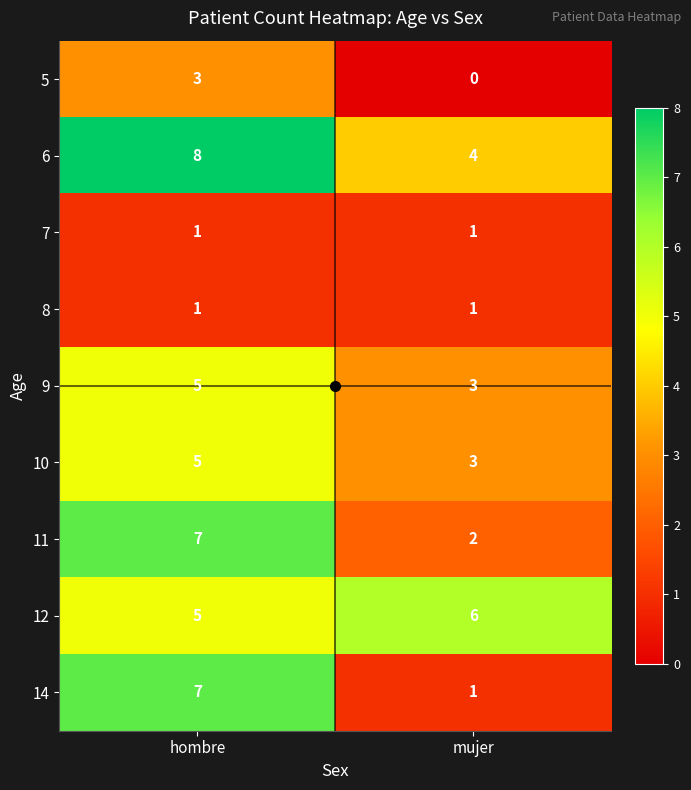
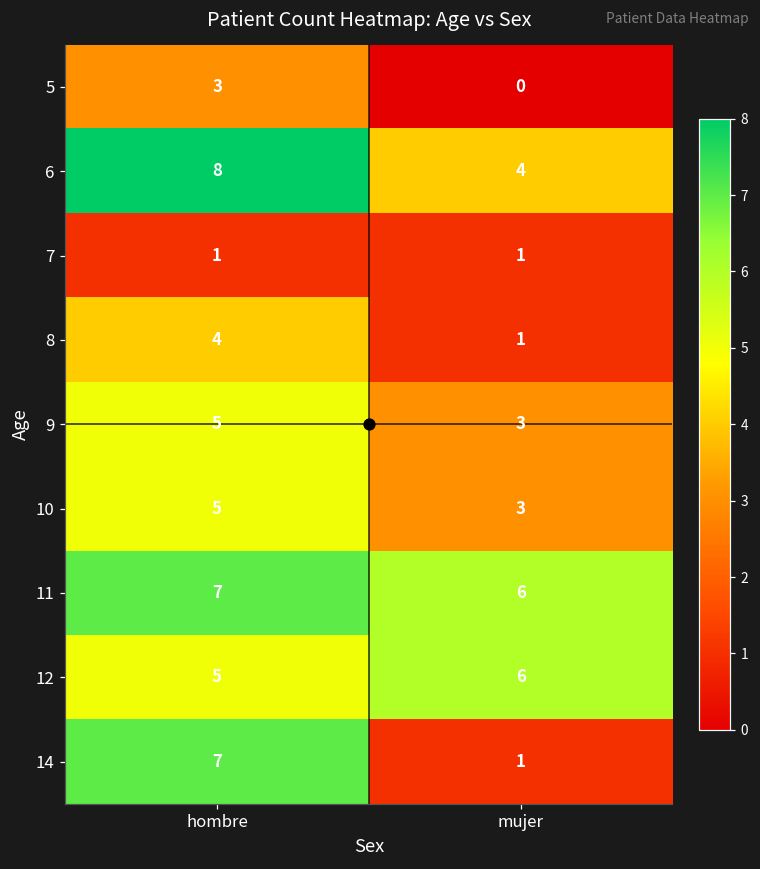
8, hombre: 1 -> 4
11, mujer: 2 -> 6
